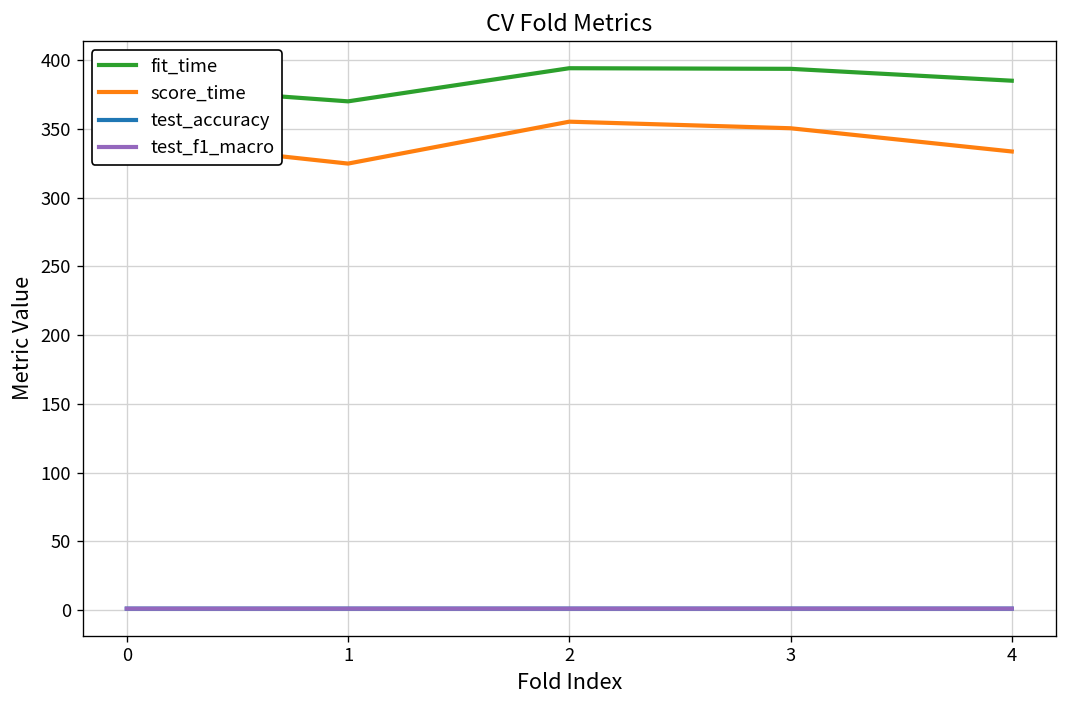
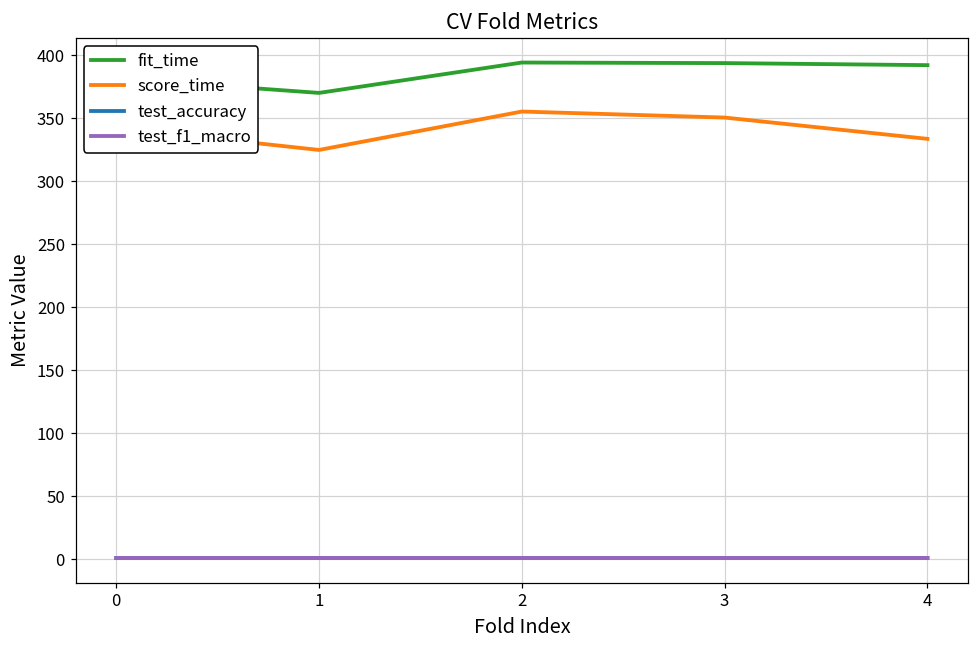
fit_time, 4: 385 -> 392
